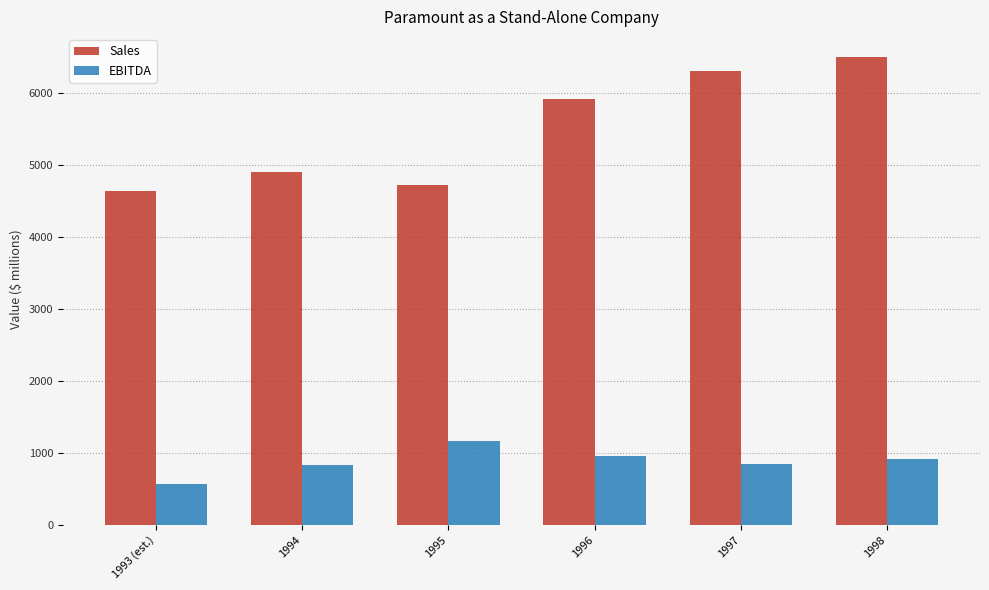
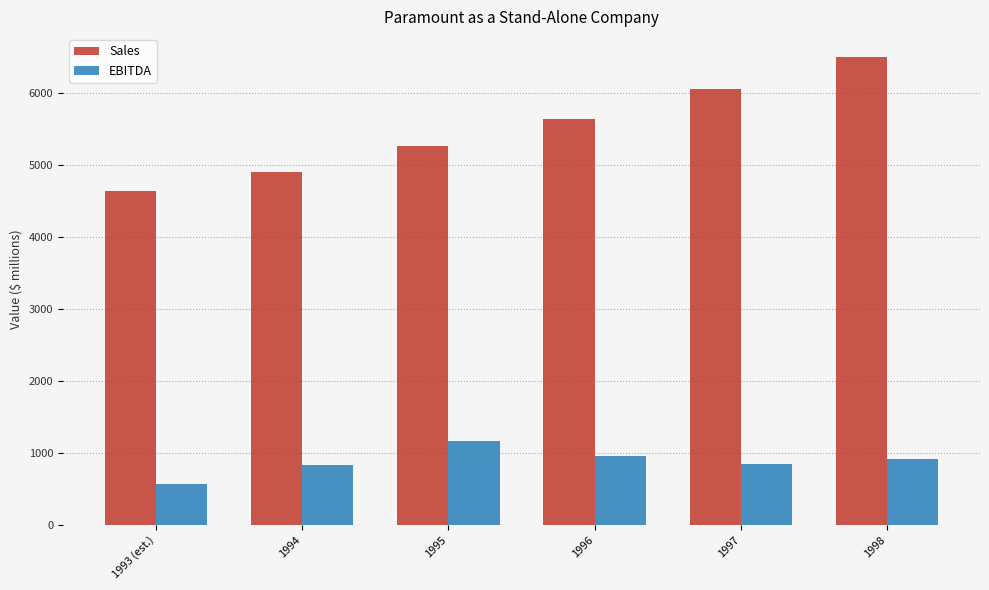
Sales, 1995: 4700 -> 5300
Sales, 1996: 5900 -> 5600
Sales, 1997: 6300 -> 6100
